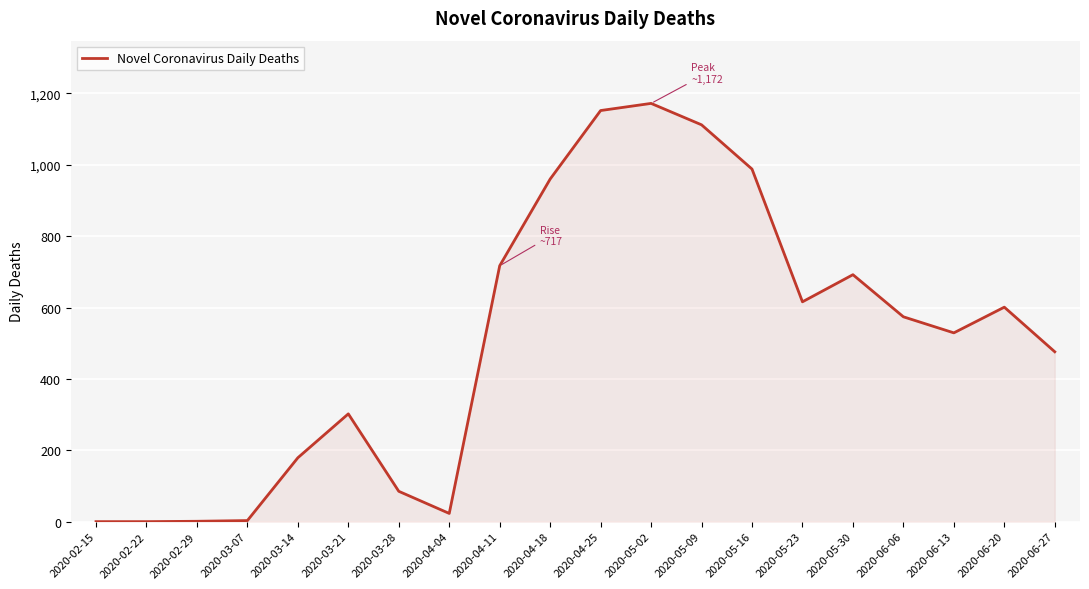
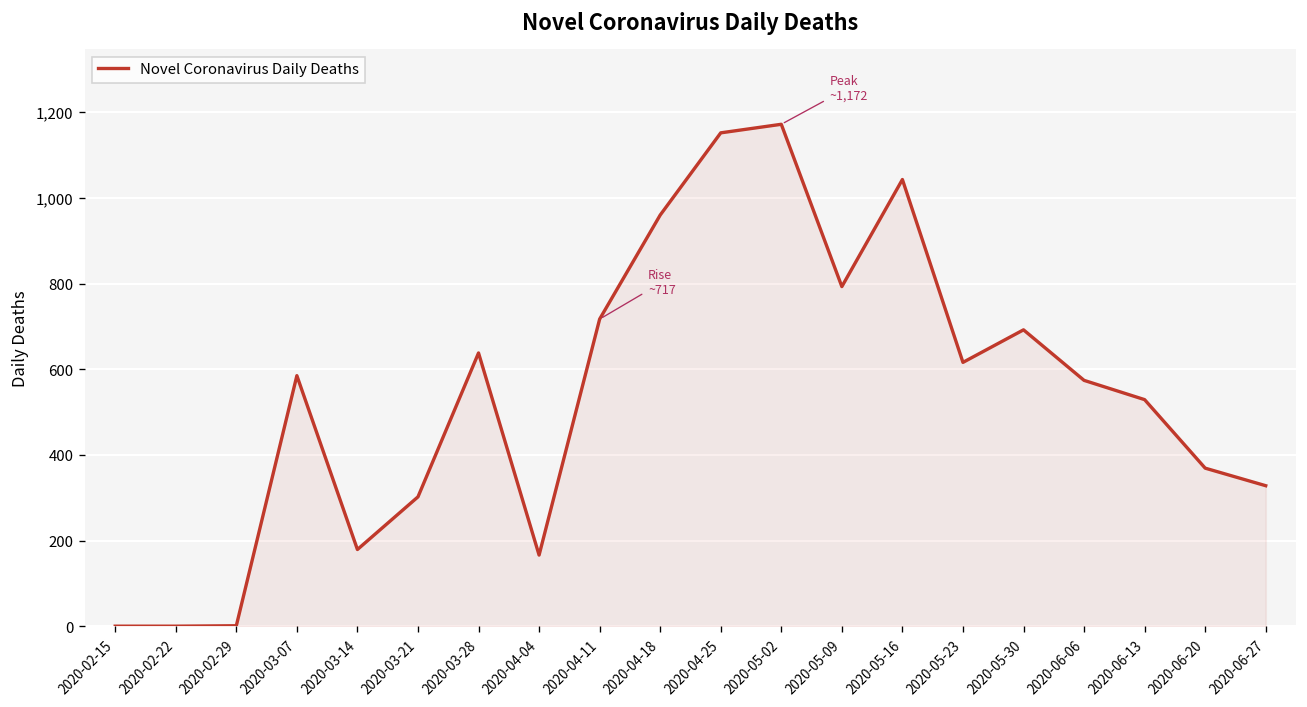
2020-03-07: 0 -> 590
2020-03-28: 90 -> 640
2020-04-04: 20 -> 170
2020-05-09: 1,110 -> 790
2020-05-16: 990 -> 1,040
2020-06-20: 600 -> 370
2020-06-27: 480 -> 330
